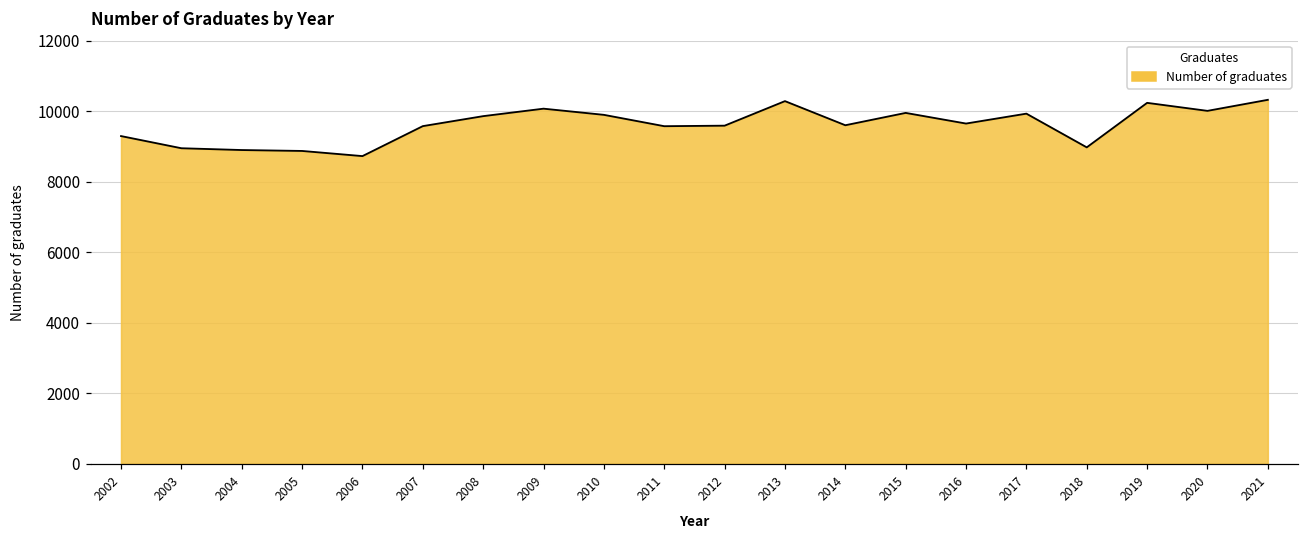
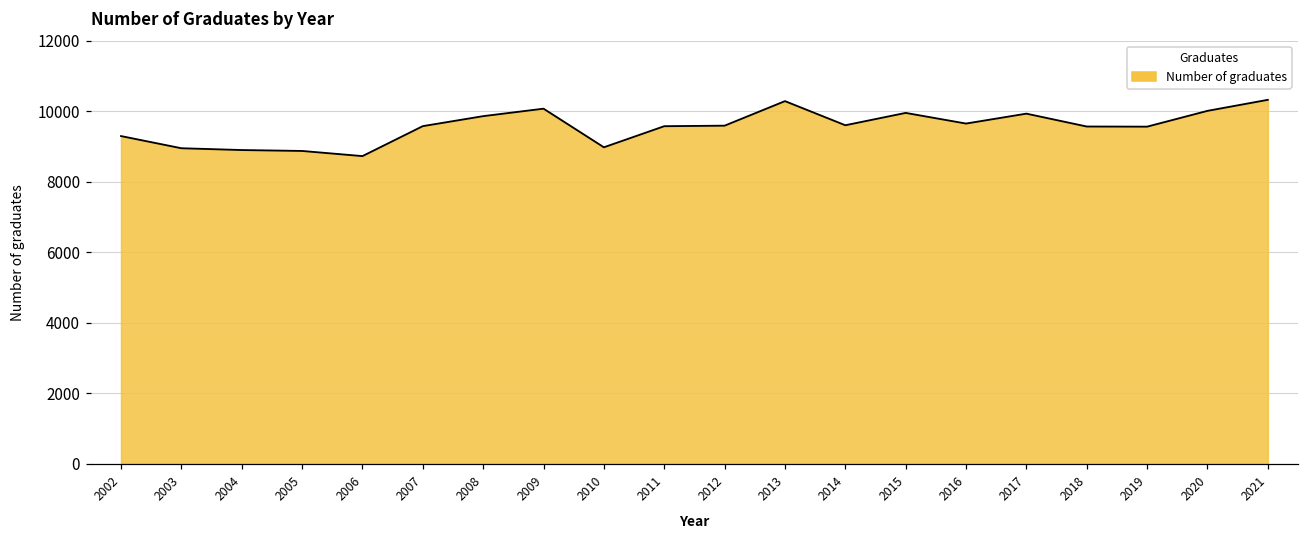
2010: 9900 -> 9000
2018: 9000 -> 9600
2019: 10200 -> 9600
